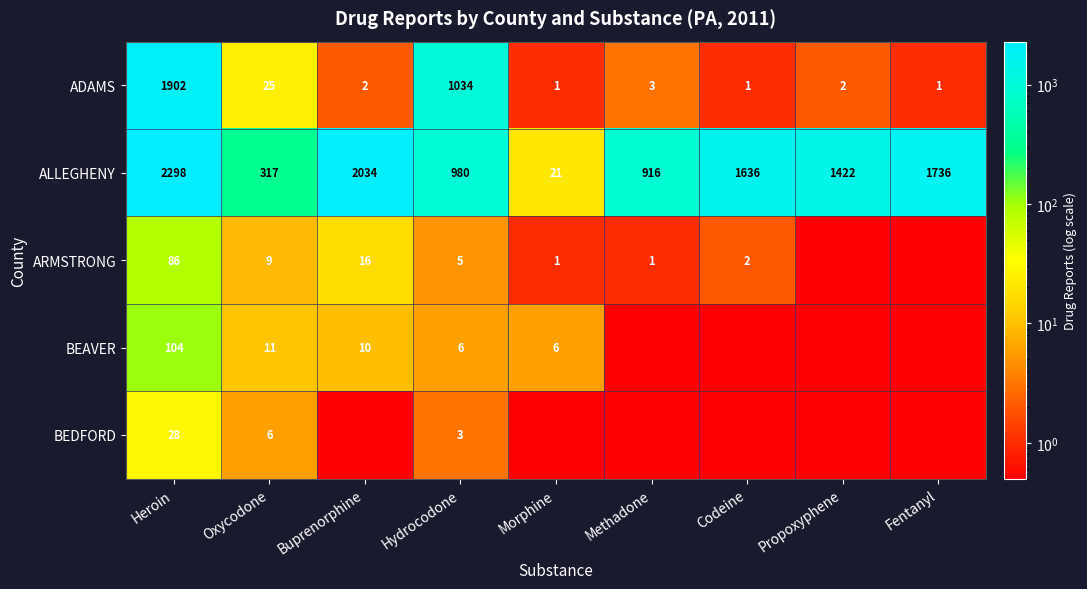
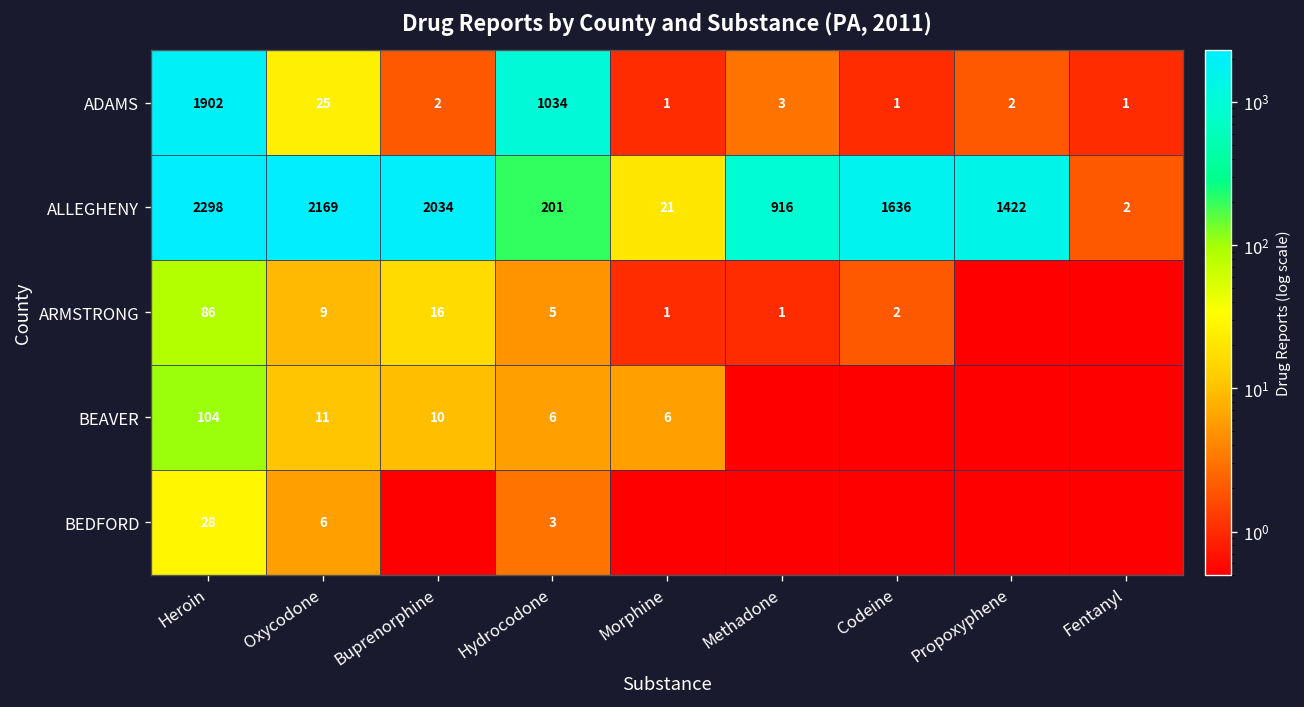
ALLEGHENY, Oxycodone: 317 -> 2169
ALLEGHENY, Hydrocodone: 980 -> 201
ALLEGHENY, Fentanyl: 1736 -> 2
